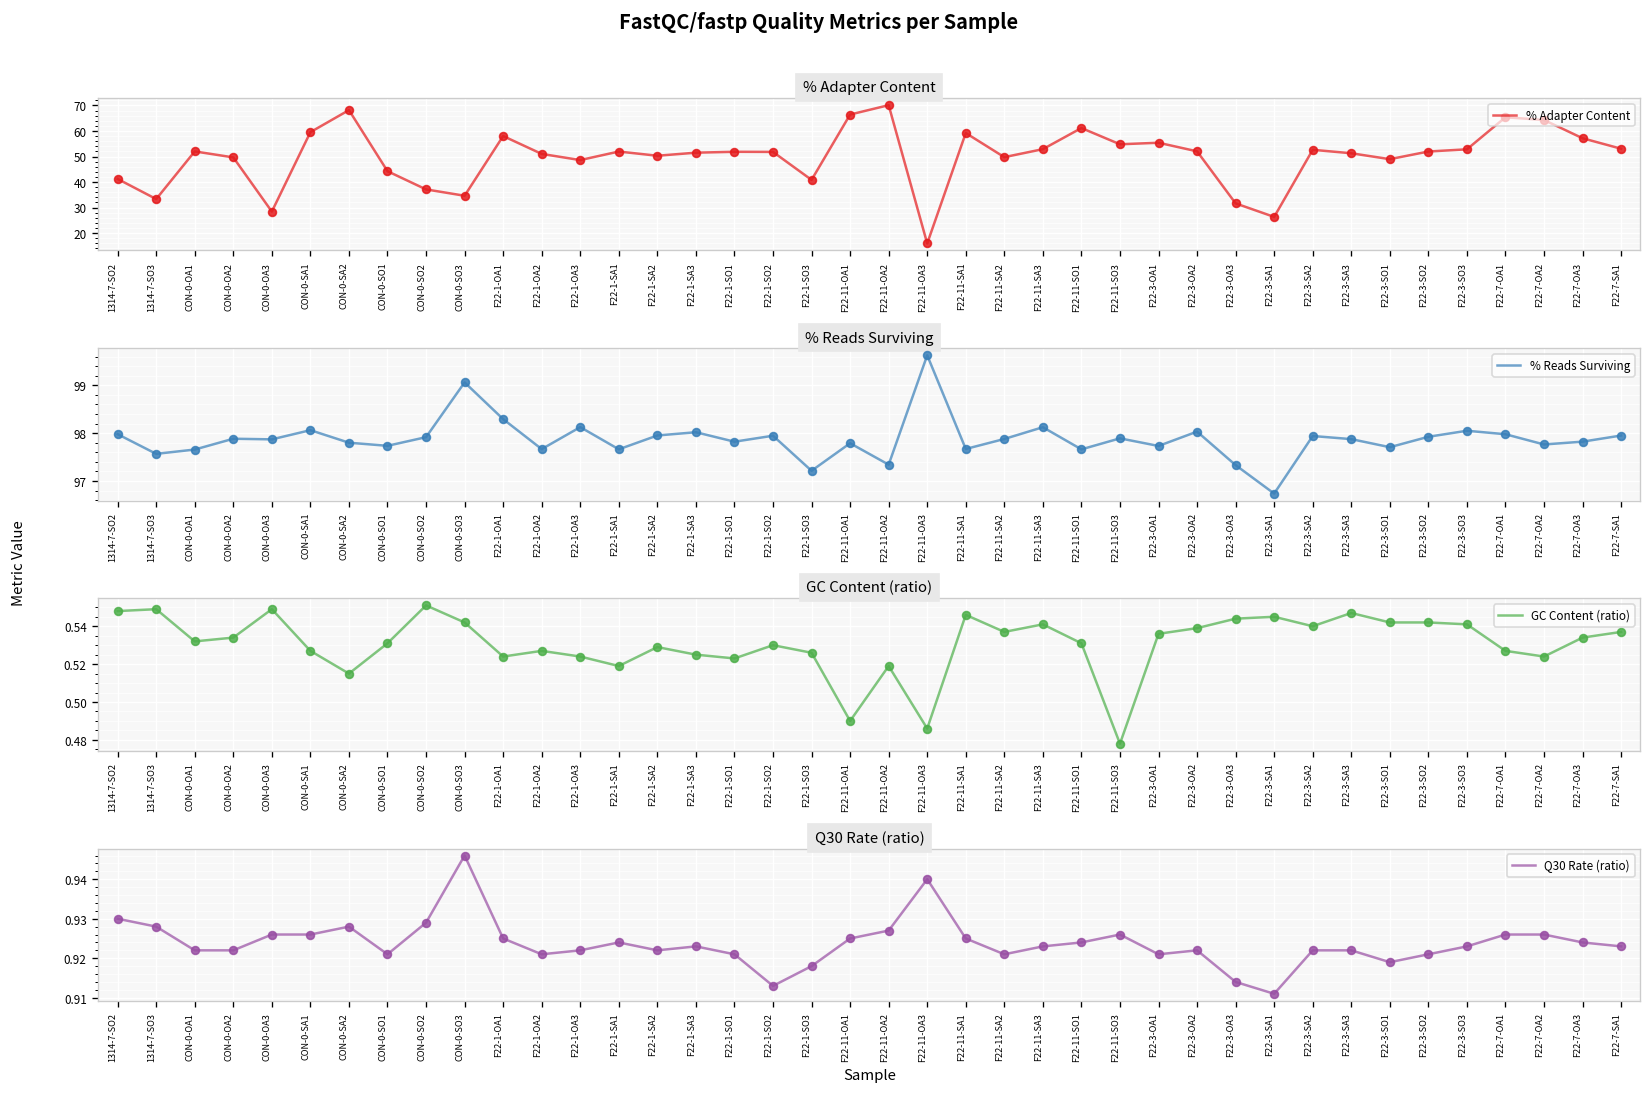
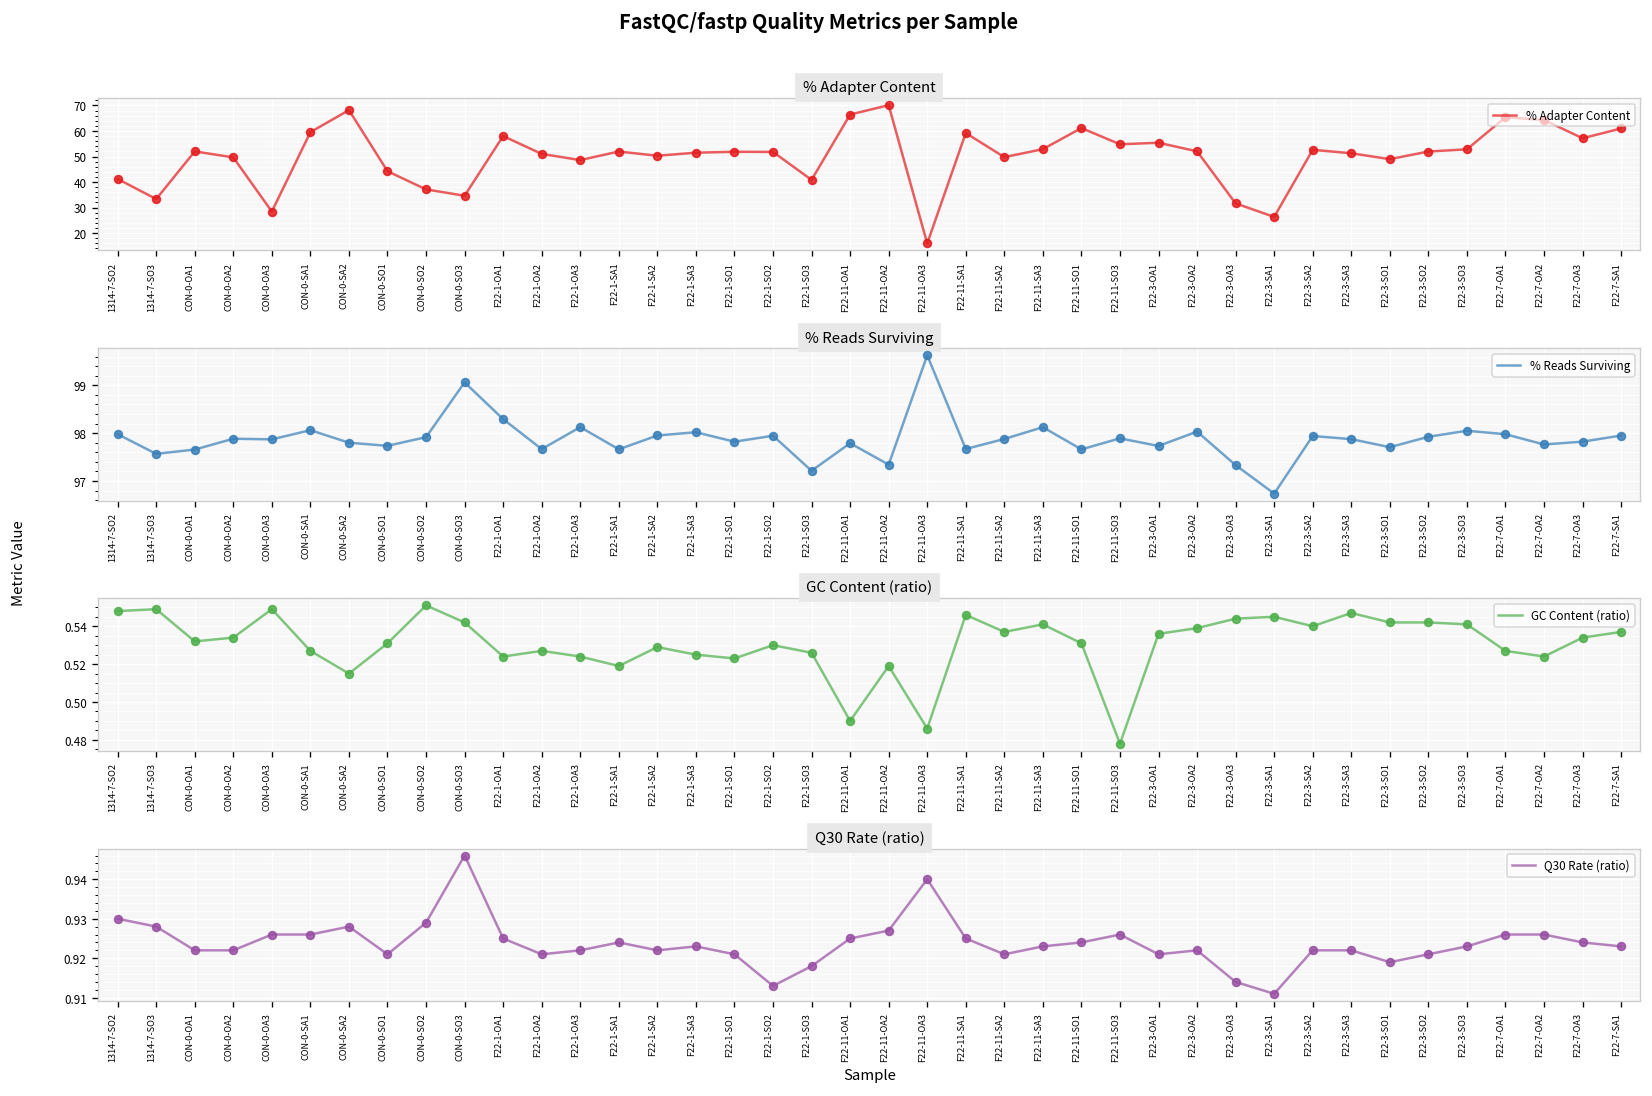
% Adapter Content, F22-7-SA1: 53 -> 61
